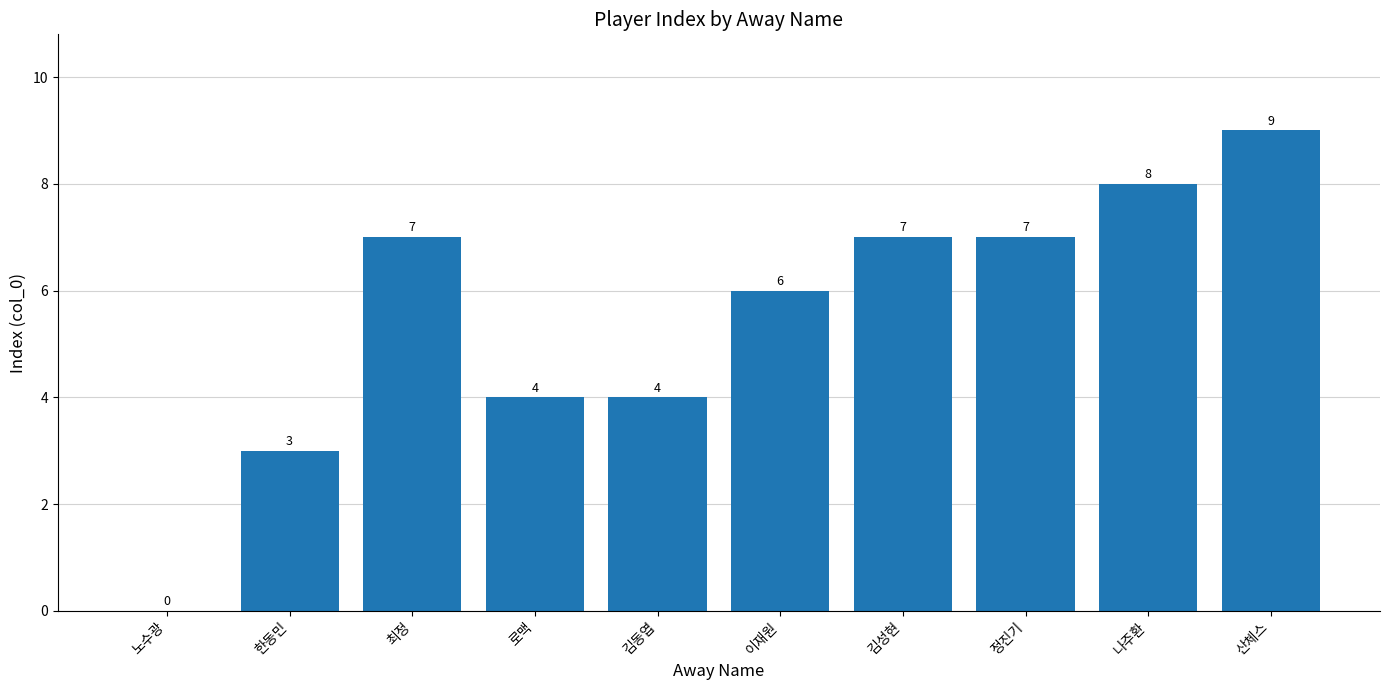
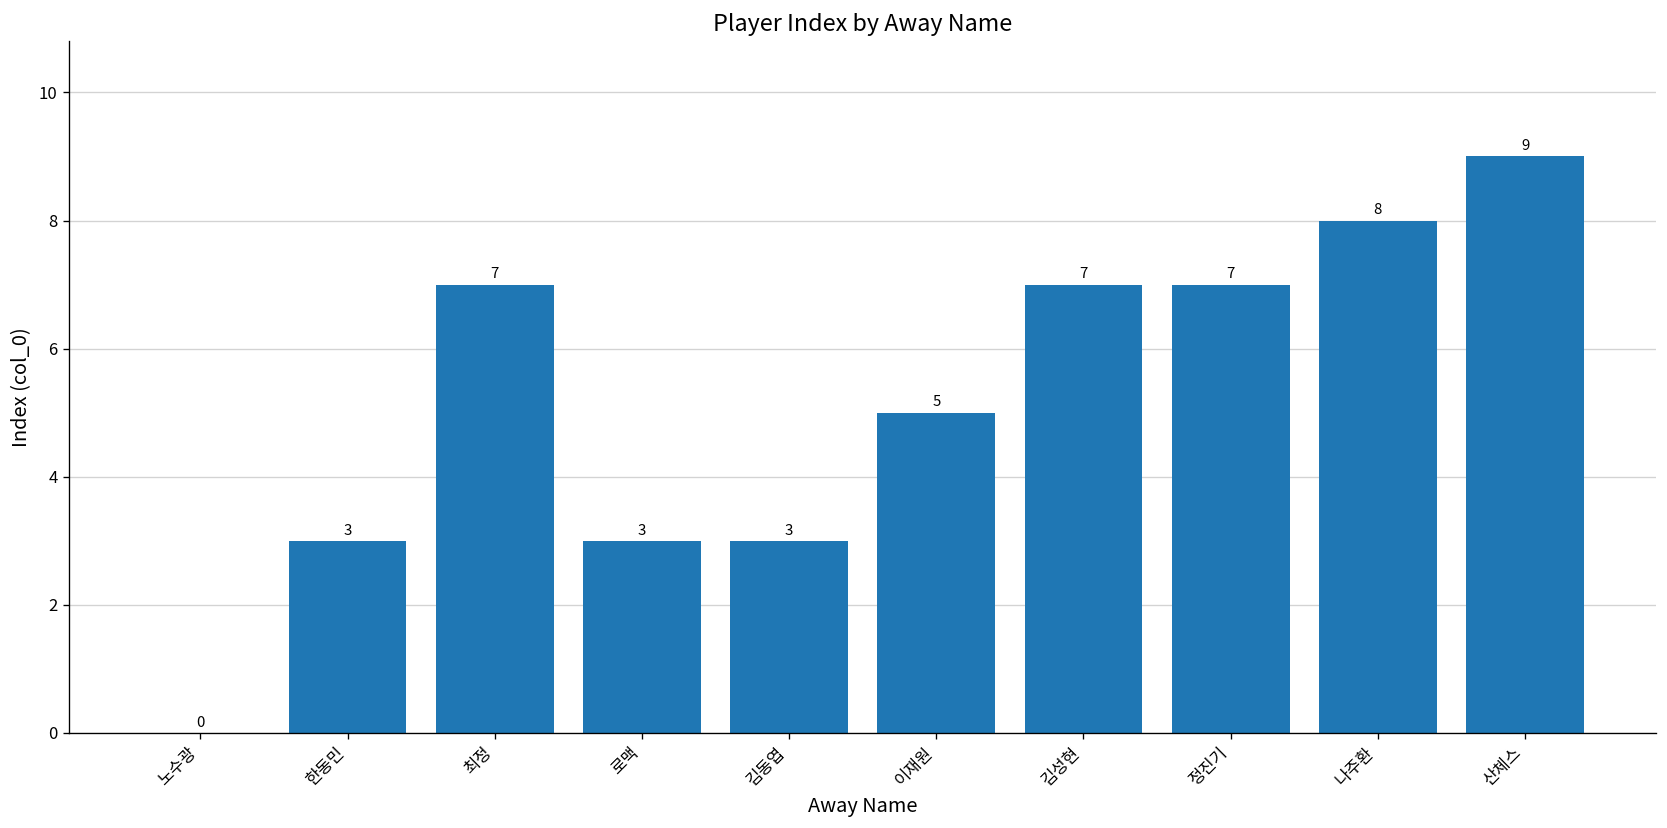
로맥: 4 -> 3
김동엽: 4 -> 3
이재원: 6 -> 5
